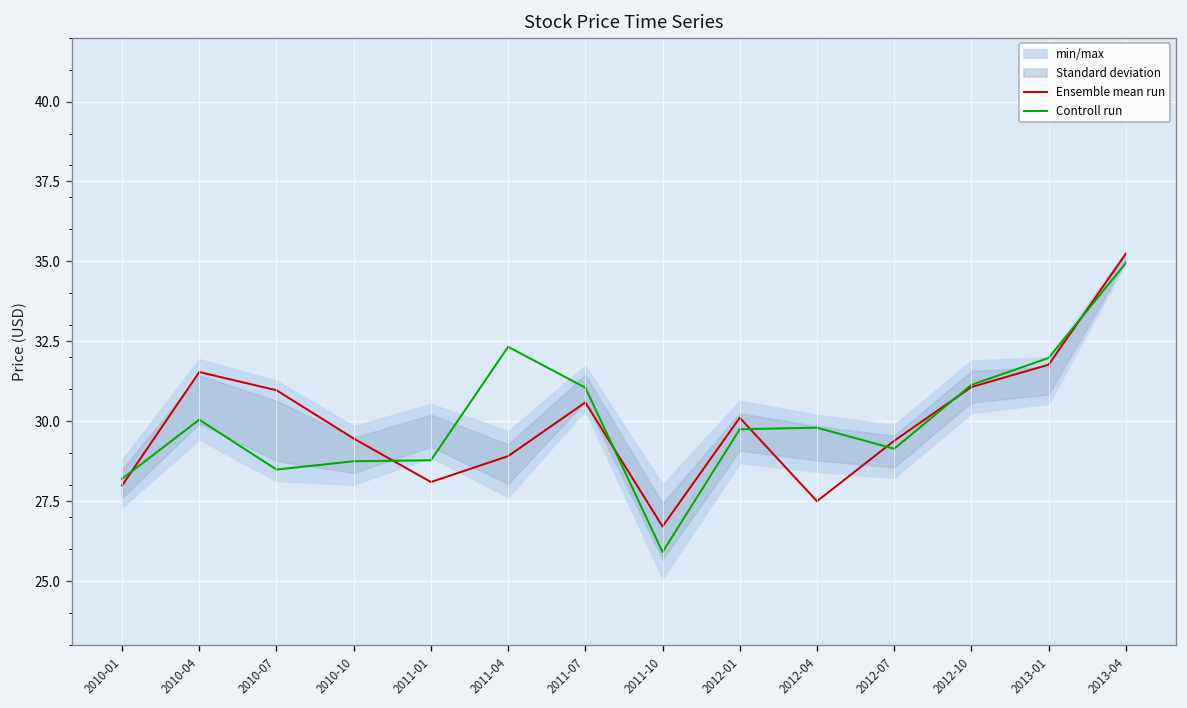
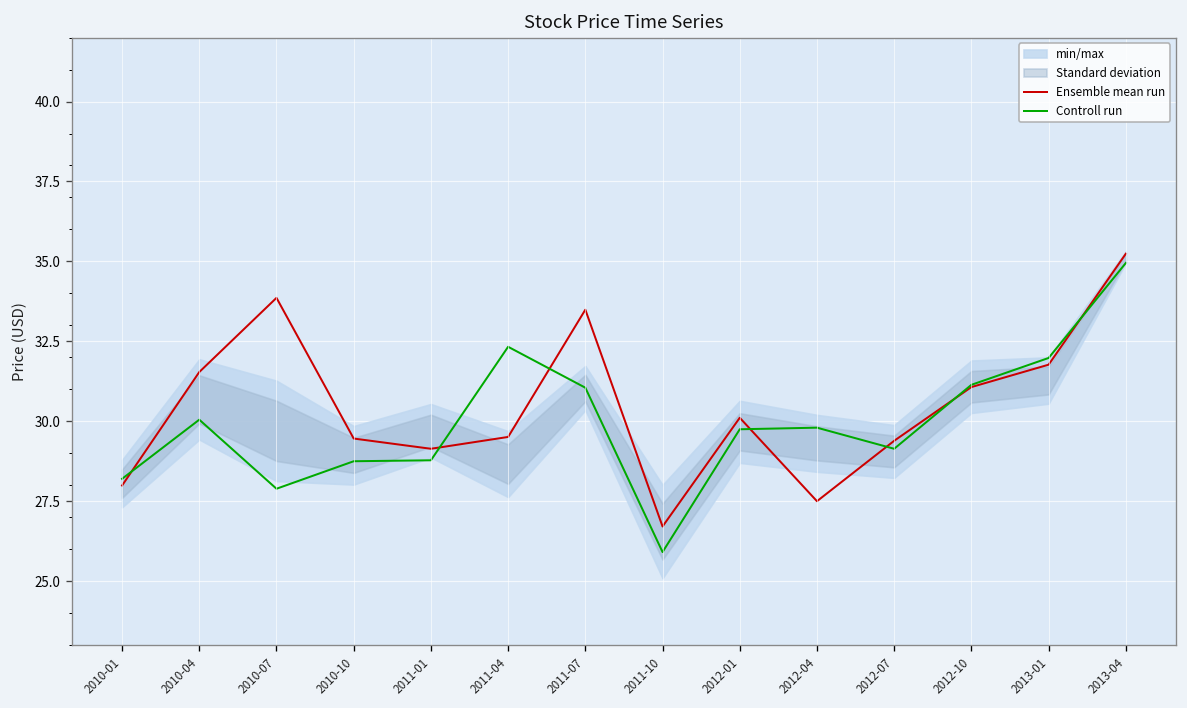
Ensemble mean run, 2010-07: 31.0 -> 33.9
Controll run, 2010-07: 28.5 -> 27.9
Ensemble mean run, 2011-01: 28.1 -> 29.1
Ensemble mean run, 2011-04: 28.9 -> 29.5
Ensemble mean run, 2011-07: 30.6 -> 33.5
